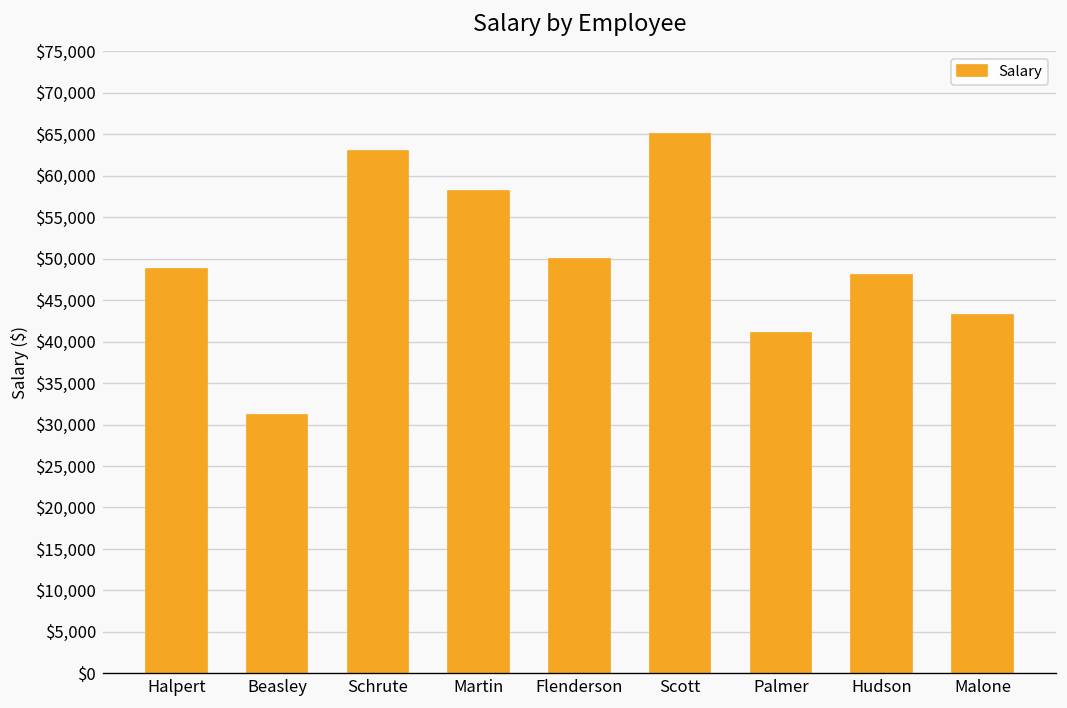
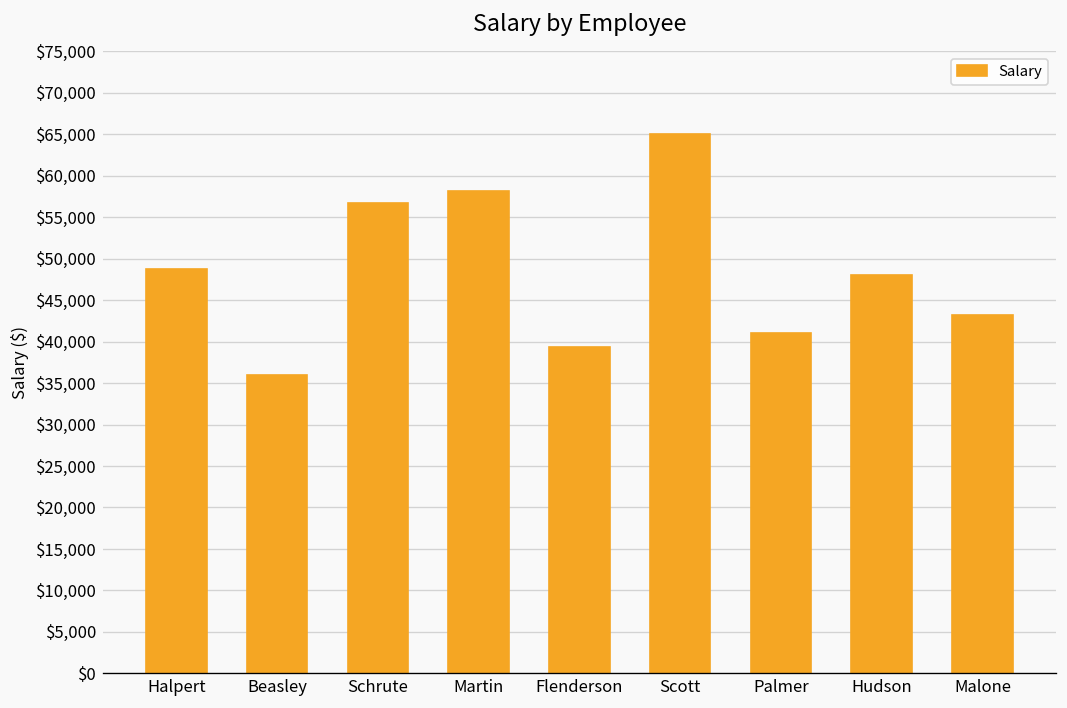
Beasley: $31,000 -> $36,000
Schrute: $63,000 -> $57,000
Flenderson: $50,000 -> $39,000
